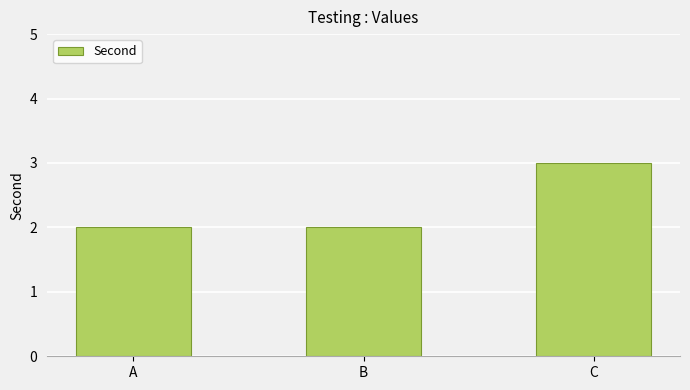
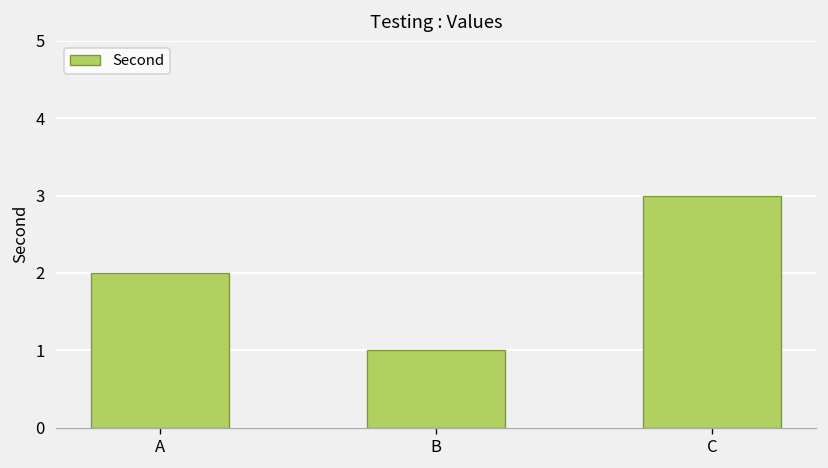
B: 2 -> 1
